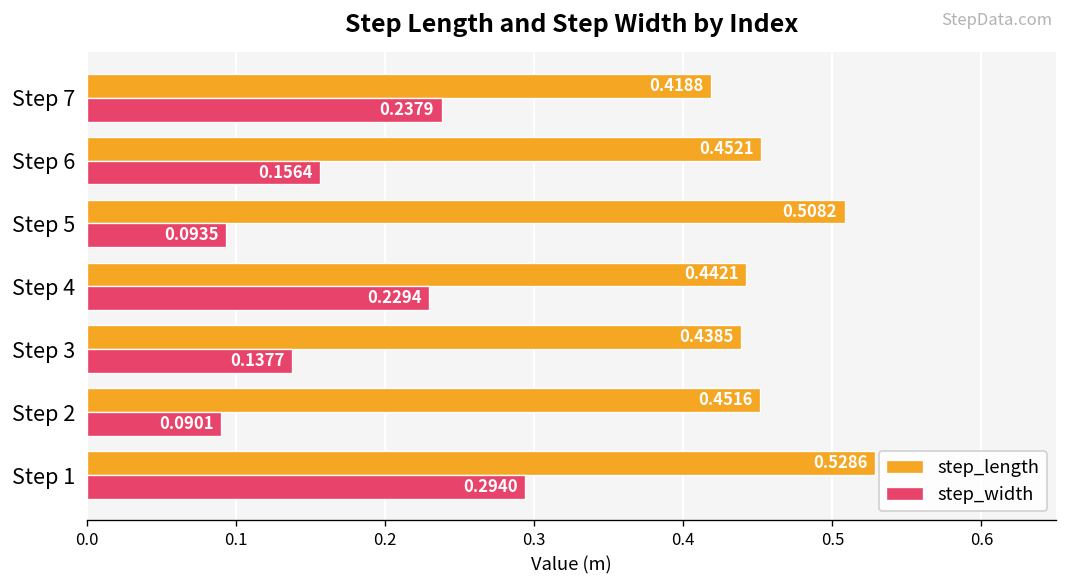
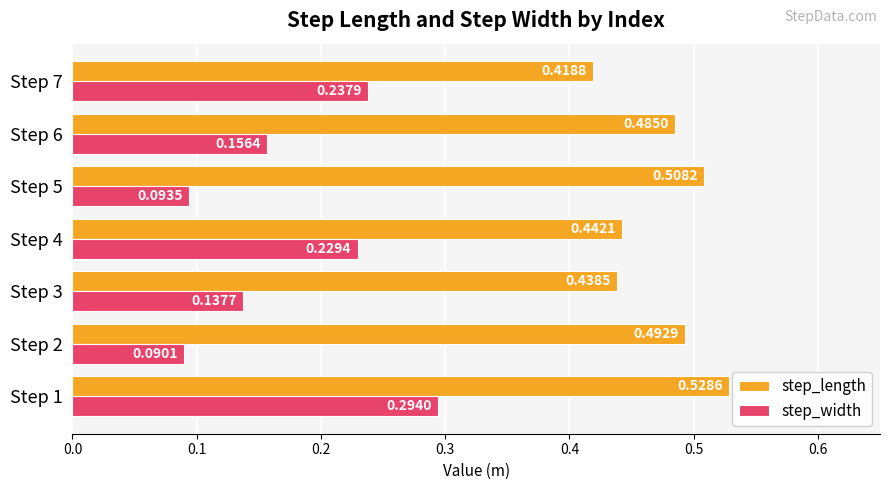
step_length, Step 6: 0.4521 -> 0.4850
step_length, Step 2: 0.4516 -> 0.4929
